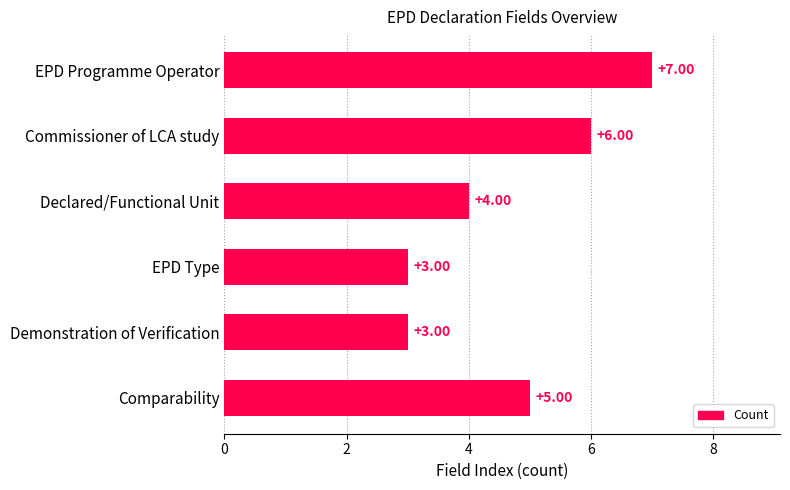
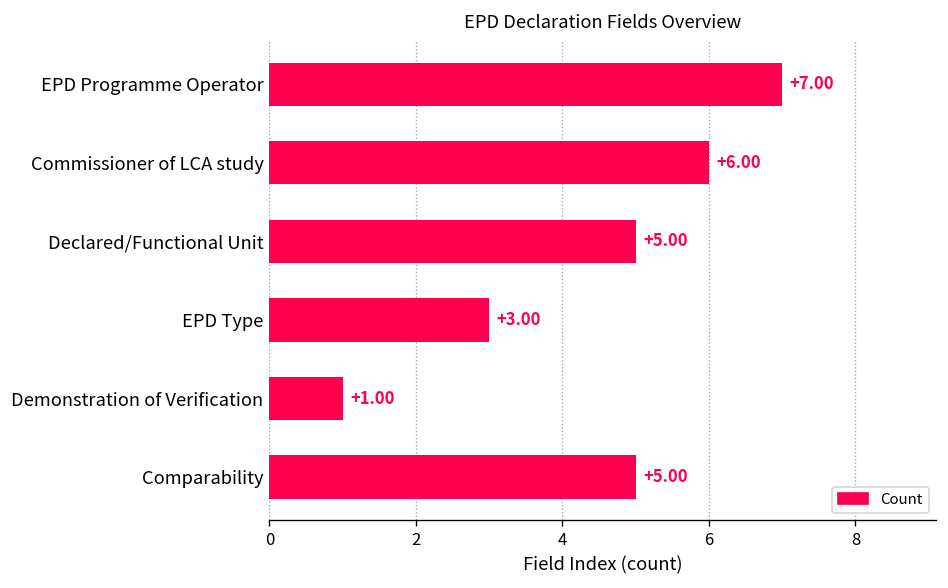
Declared/Functional Unit: +4.00 -> +5.00
Demonstration of Verification: +3.00 -> +1.00
